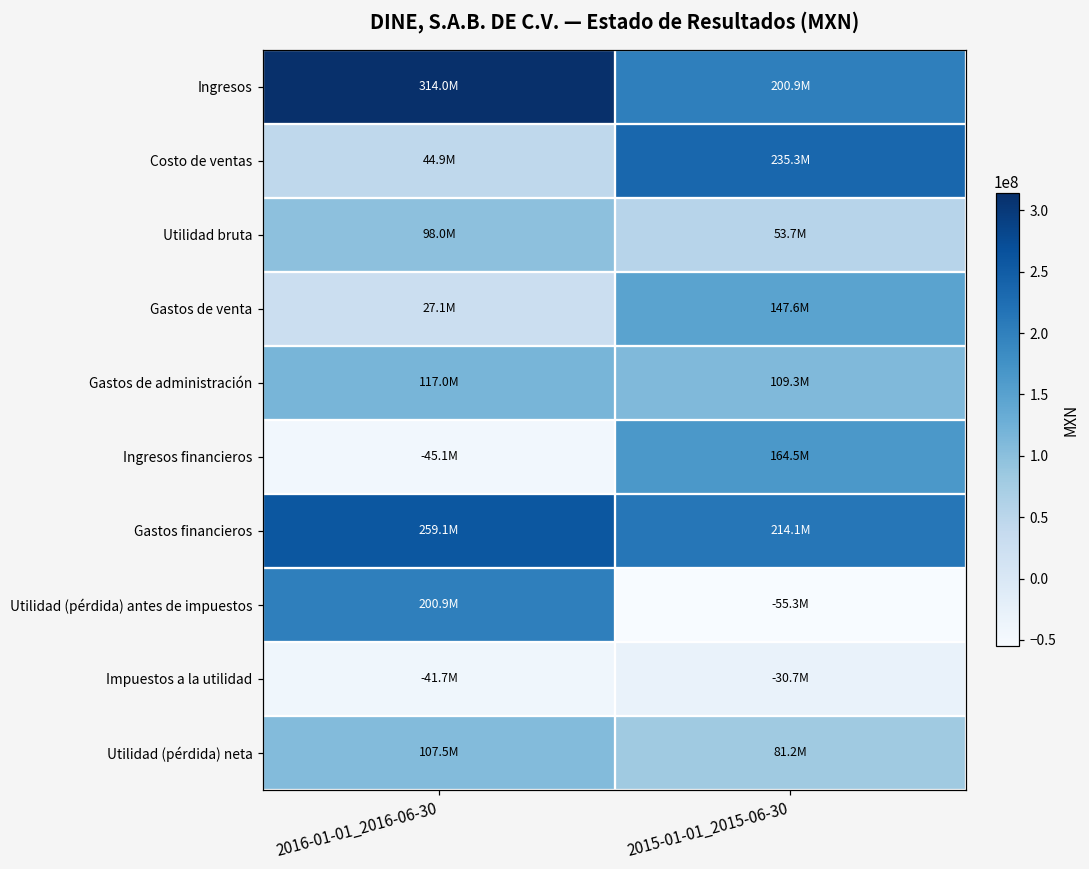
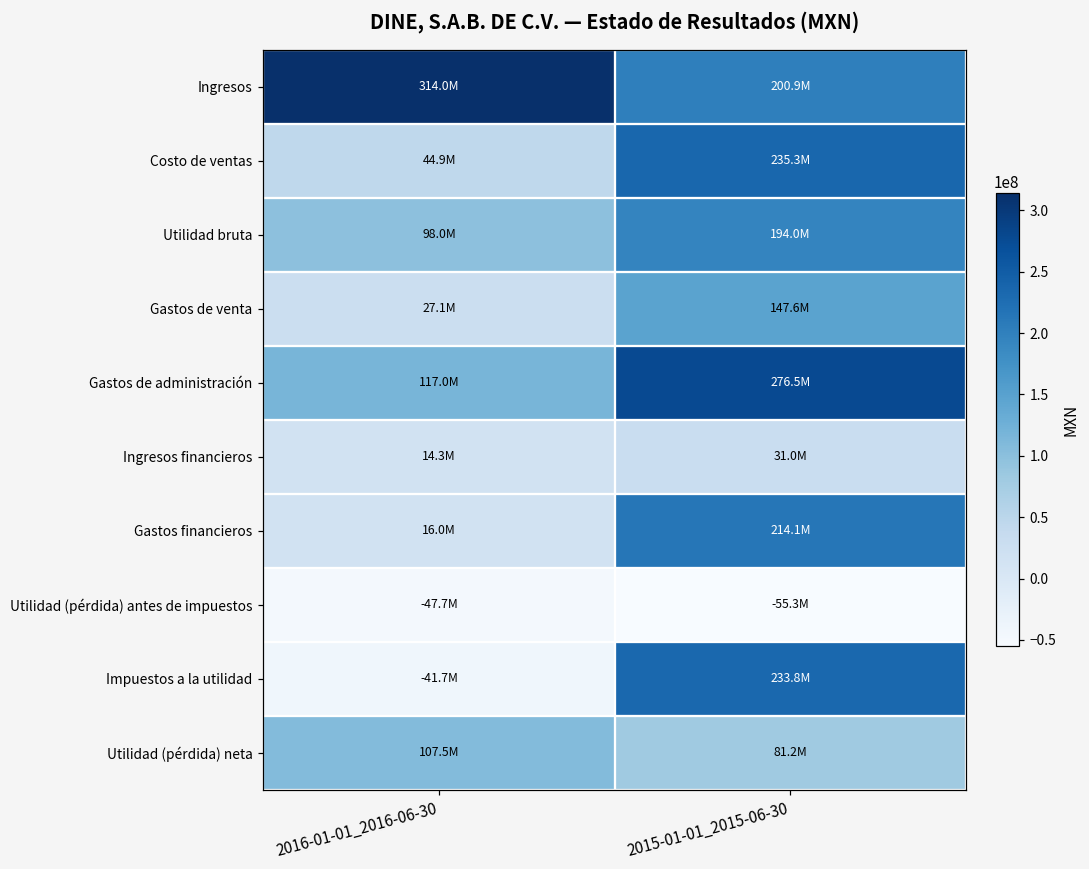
Utilidad bruta, 2015-01-01_2015-06-30: 53.7M -> 194.0M
Gastos de administración, 2015-01-01_2015-06-30: 109.3M -> 276.5M
Ingresos financieros, 2016-01-01_2016-06-30: -45.1M -> 14.3M
Ingresos financieros, 2015-01-01_2015-06-30: 164.5M -> 31.0M
Gastos financieros, 2016-01-01_2016-06-30: 259.1M -> 16.0M
Utilidad (pérdida) antes de impuestos, 2016-01-01_2016-06-30: 200.9M -> -47.7M
Impuestos a la utilidad, 2015-01-01_2015-06-30: -30.7M -> 233.8M
